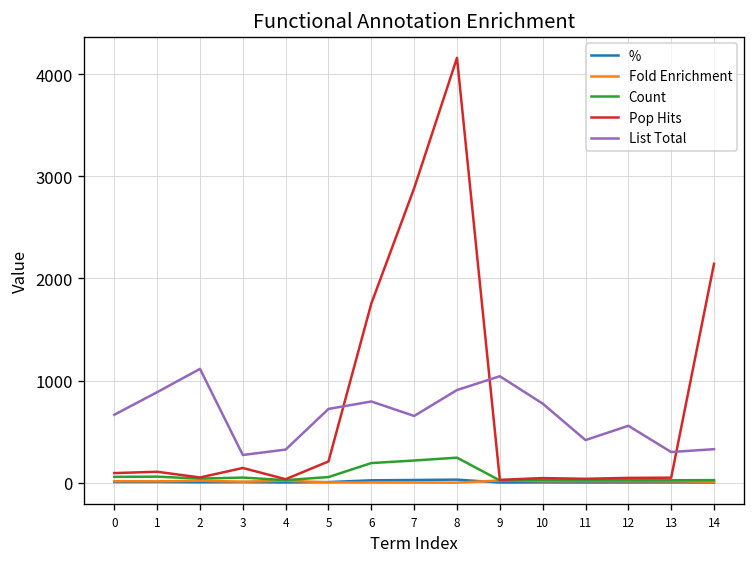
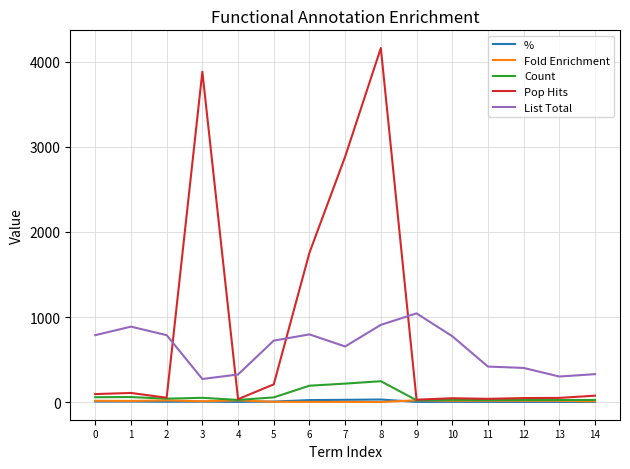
List Total, 0: 700 -> 800
List Total, 2: 1100 -> 800
Pop Hits, 3: 100 -> 3900
List Total, 12: 600 -> 400
Pop Hits, 14: 2100 -> 100
